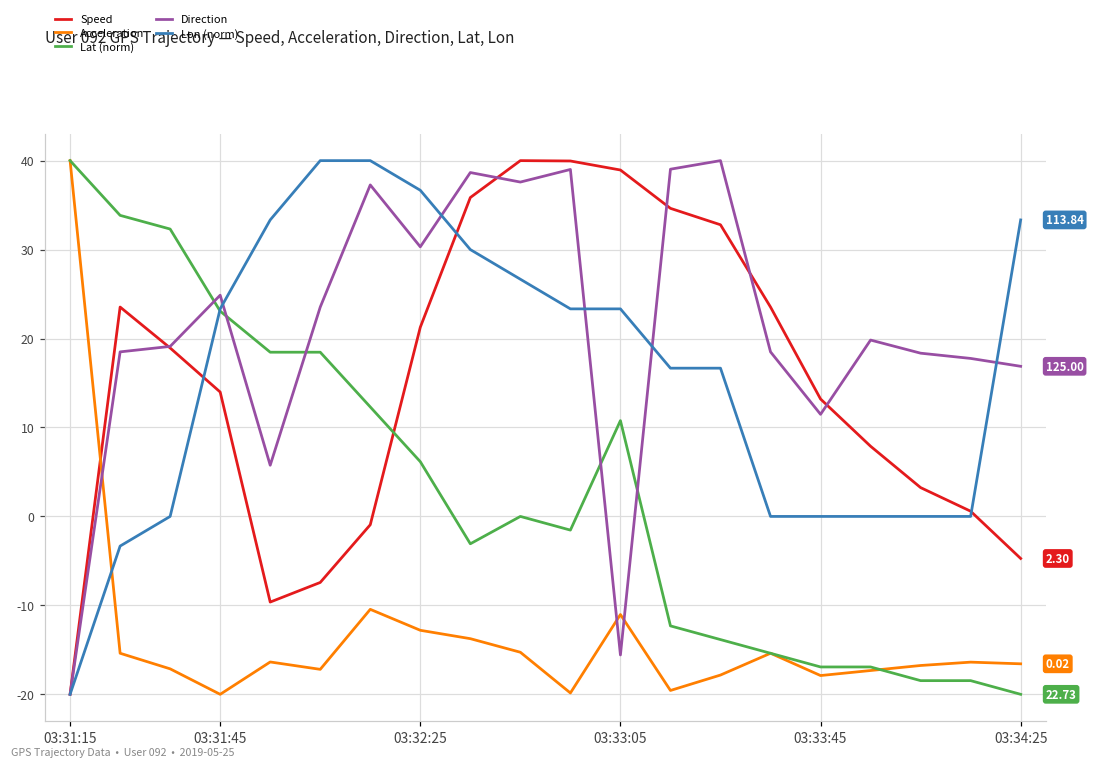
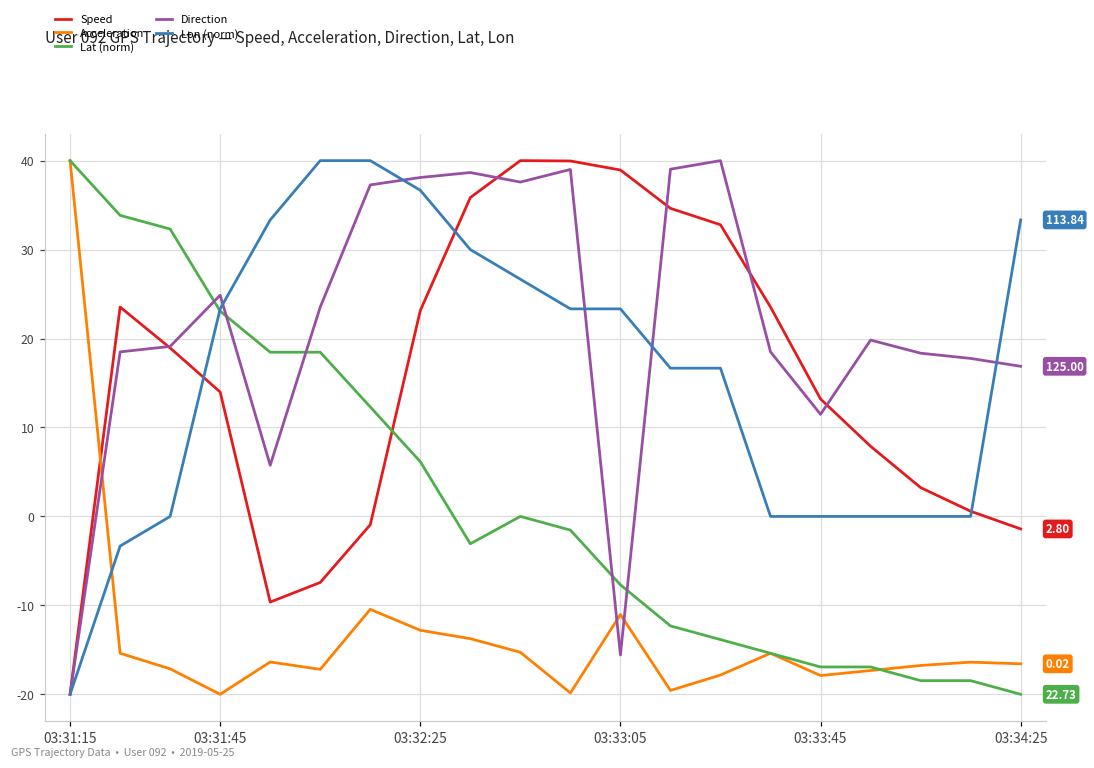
Speed, 03:32:25: 21 -> 23
Direction, 03:32:25: 30 -> 38
Lat (norm), 03:33:05: 11 -> -8
Speed, 03:34:25: 2.30 -> 2.80
